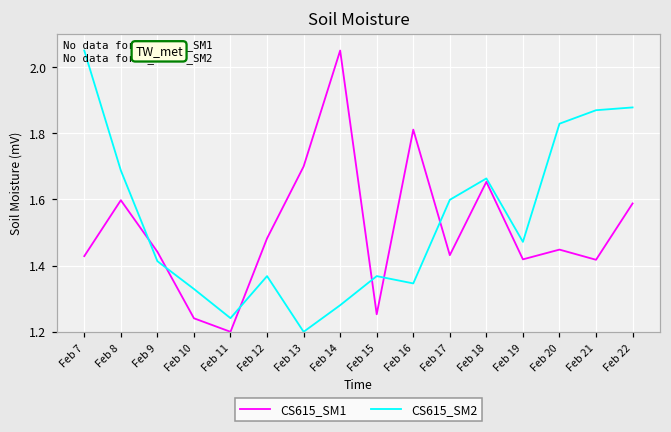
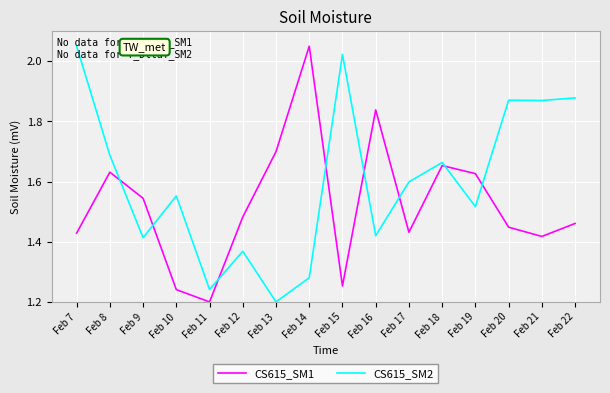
CS615_SM1, Feb 8: 1.60 -> 1.63
CS615_SM1, Feb 9: 1.44 -> 1.54
CS615_SM2, Feb 10: 1.33 -> 1.55
CS615_SM2, Feb 15: 1.37 -> 2.02
CS615_SM1, Feb 16: 1.81 -> 1.84
CS615_SM2, Feb 16: 1.35 -> 1.42
CS615_SM1, Feb 19: 1.42 -> 1.63
CS615_SM2, Feb 19: 1.47 -> 1.52
CS615_SM2, Feb 20: 1.83 -> 1.87
CS615_SM1, Feb 22: 1.59 -> 1.46
